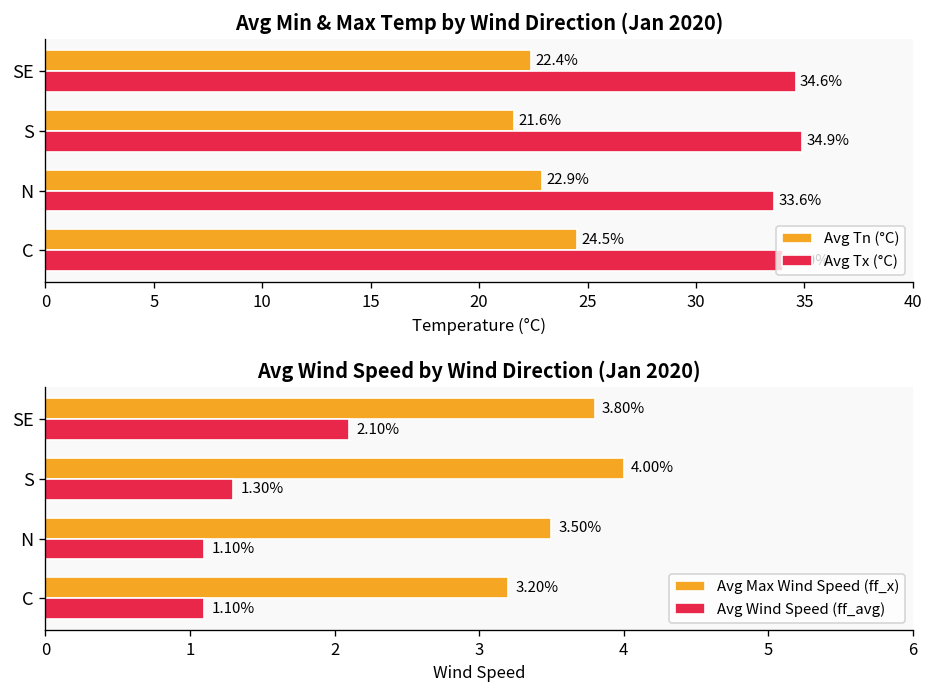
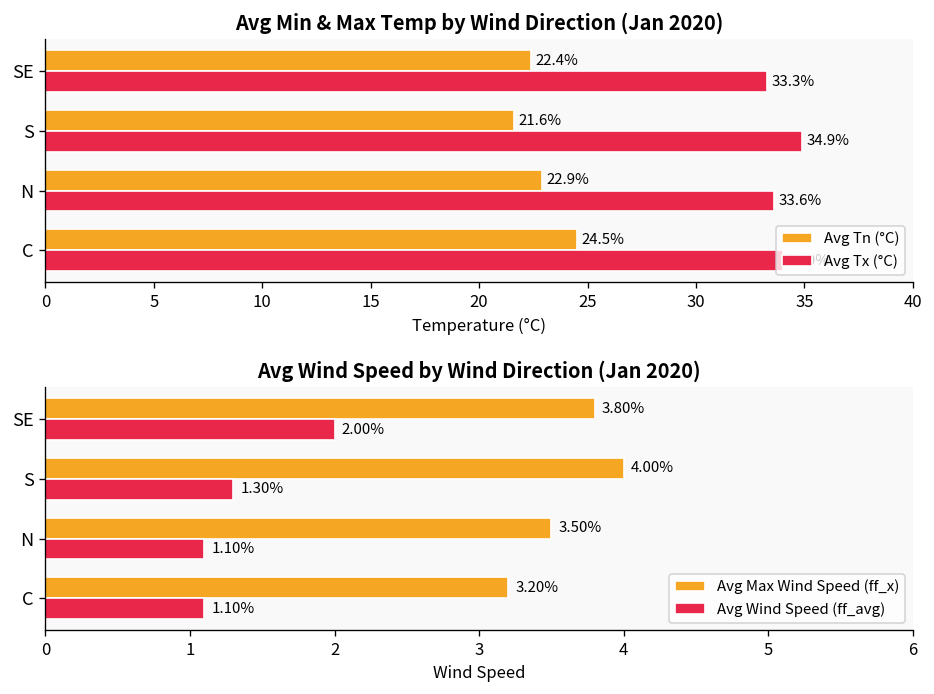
Avg Min & Max Temp by Wind Direction (Jan 2020), Avg Tx (°C), SE: 34.6% -> 33.3%
Avg Wind Speed by Wind Direction (Jan 2020), Avg Wind Speed (ff_avg), SE: 2.10% -> 2.00%
